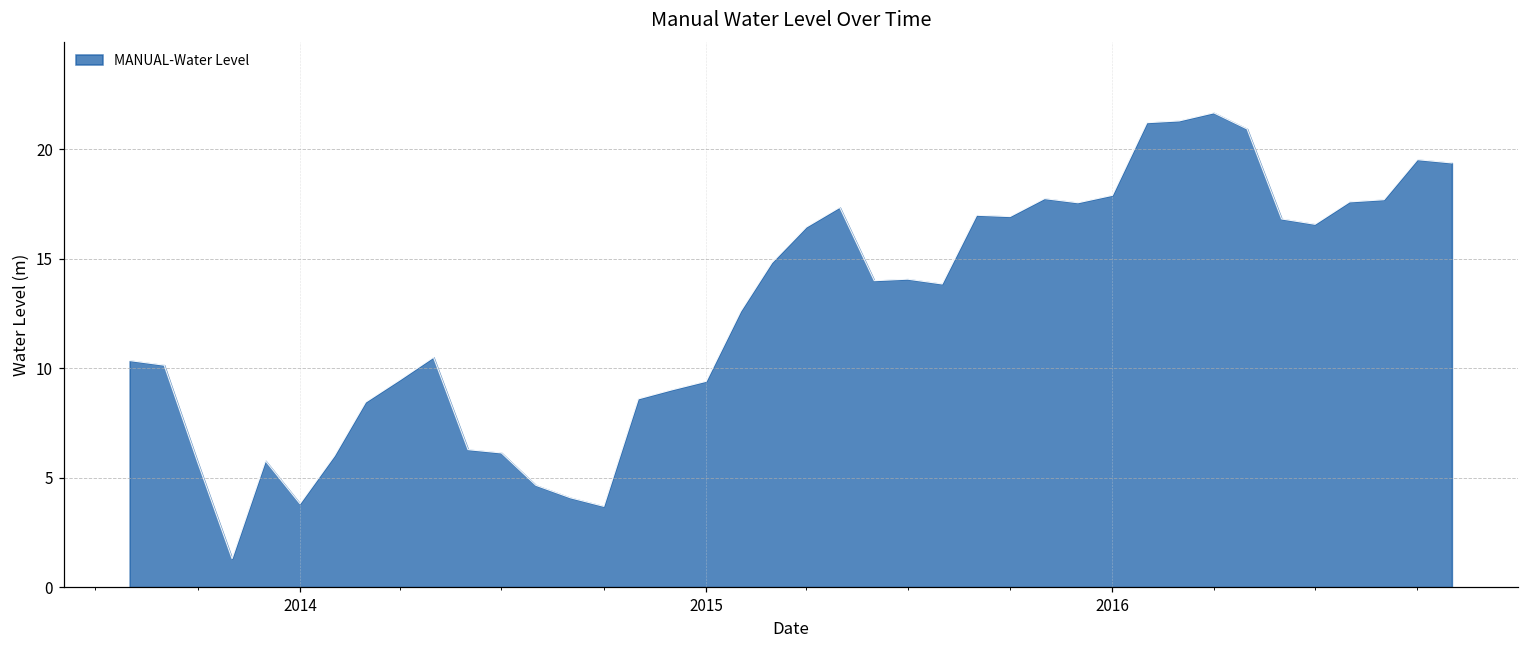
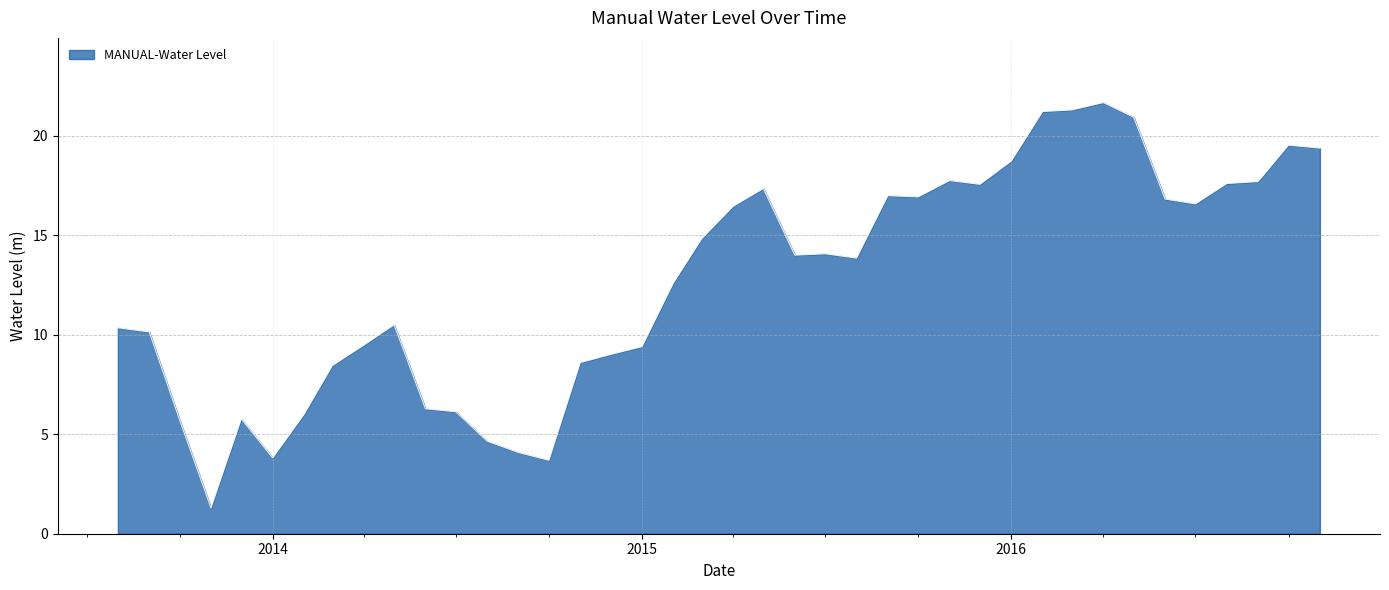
2016: 17.9 -> 18.7
